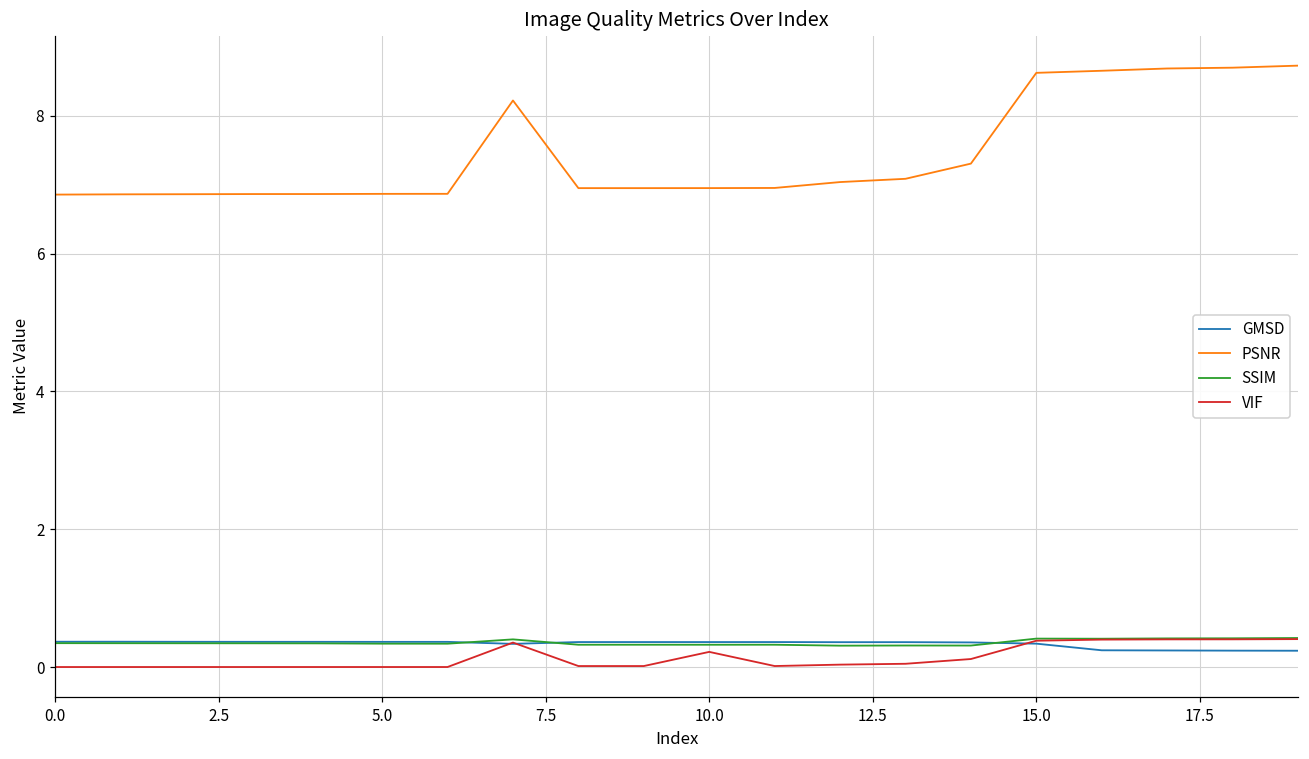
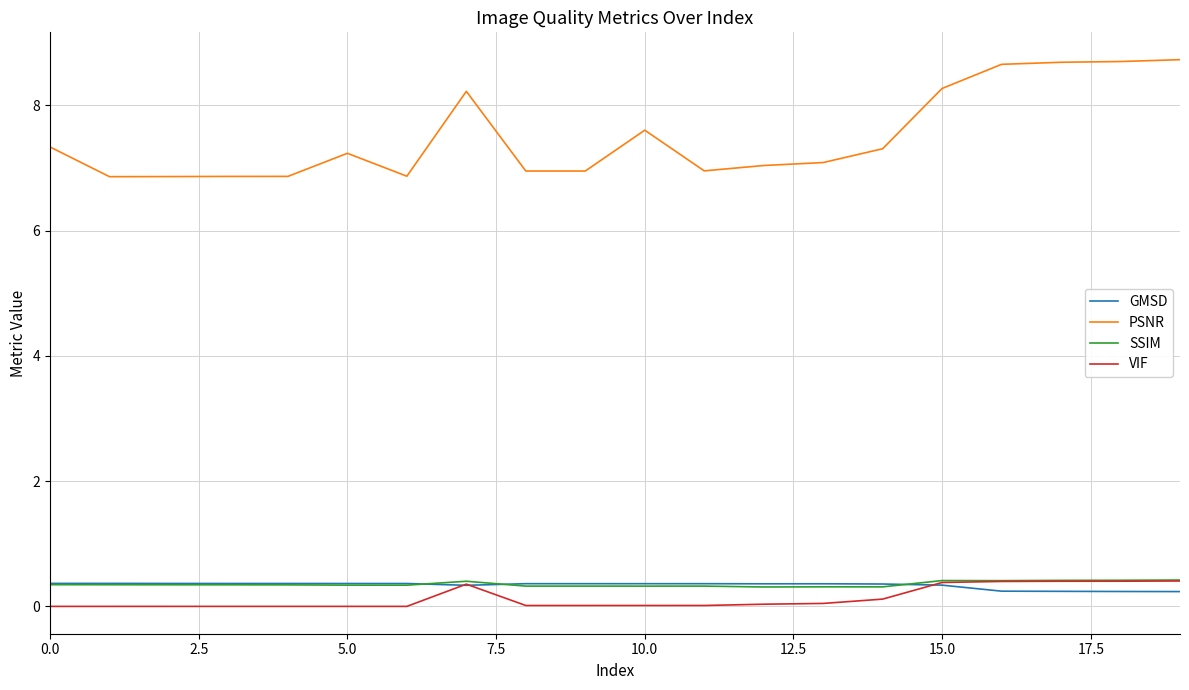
PSNR, 0.0: 6.9 -> 7.3
PSNR, 5.0: 6.9 -> 7.2
PSNR, 10.0: 7.0 -> 7.6
VIF, 10.0: 0.2 -> 0.0
PSNR, 15.0: 8.6 -> 8.3
